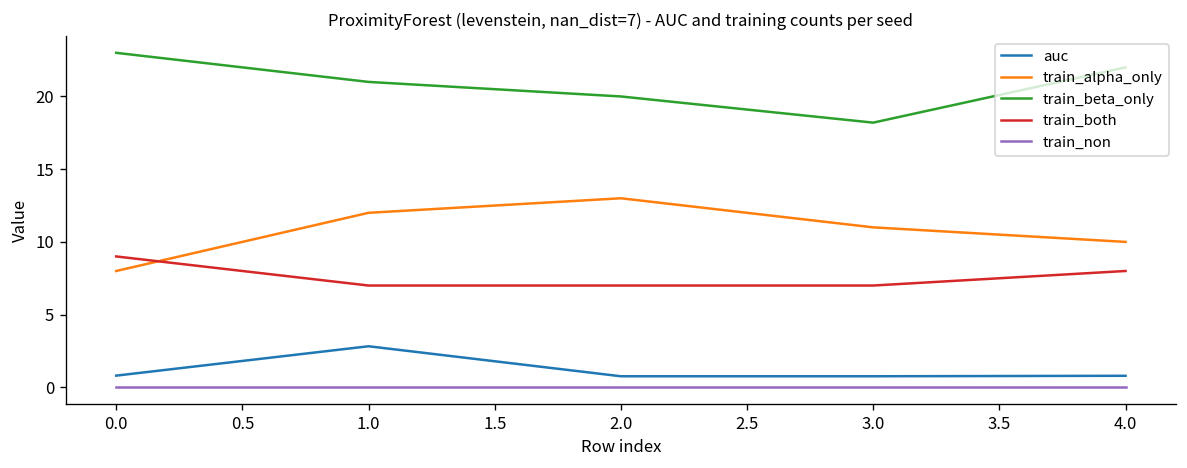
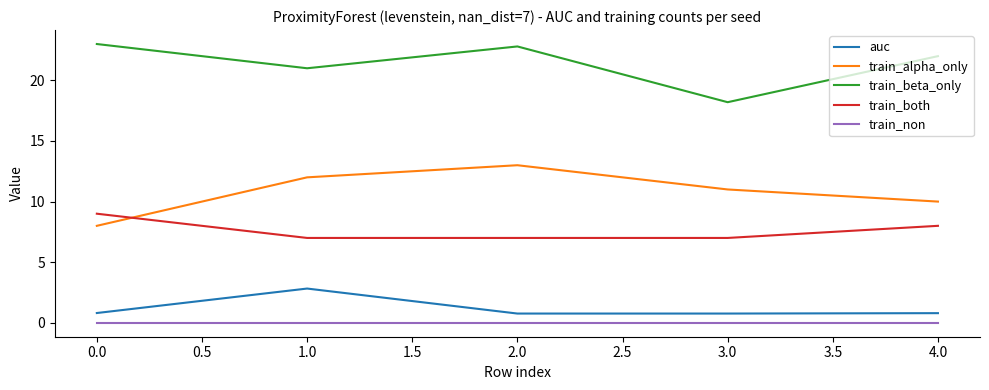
train_beta_only, 2.0: 20.0 -> 22.8
